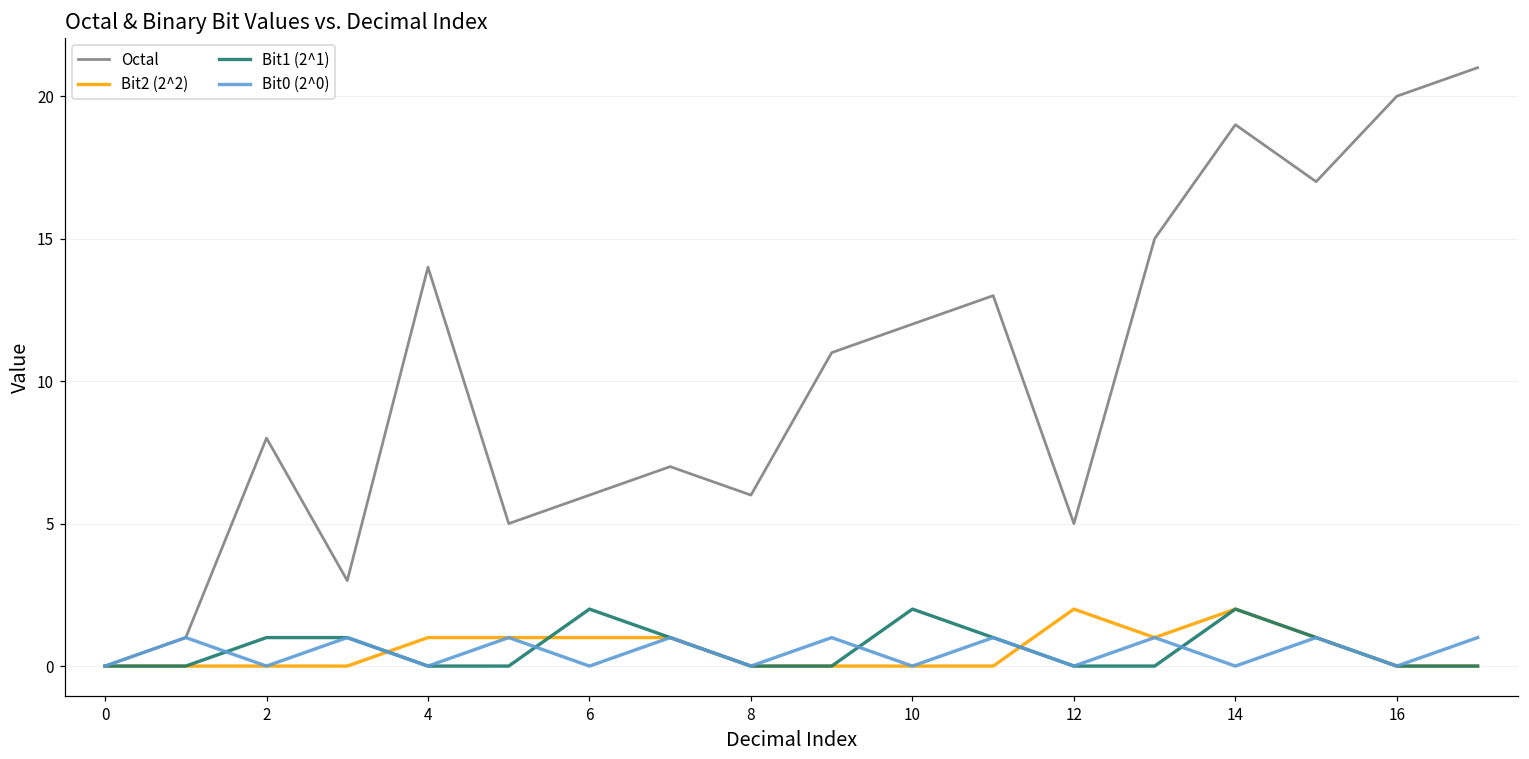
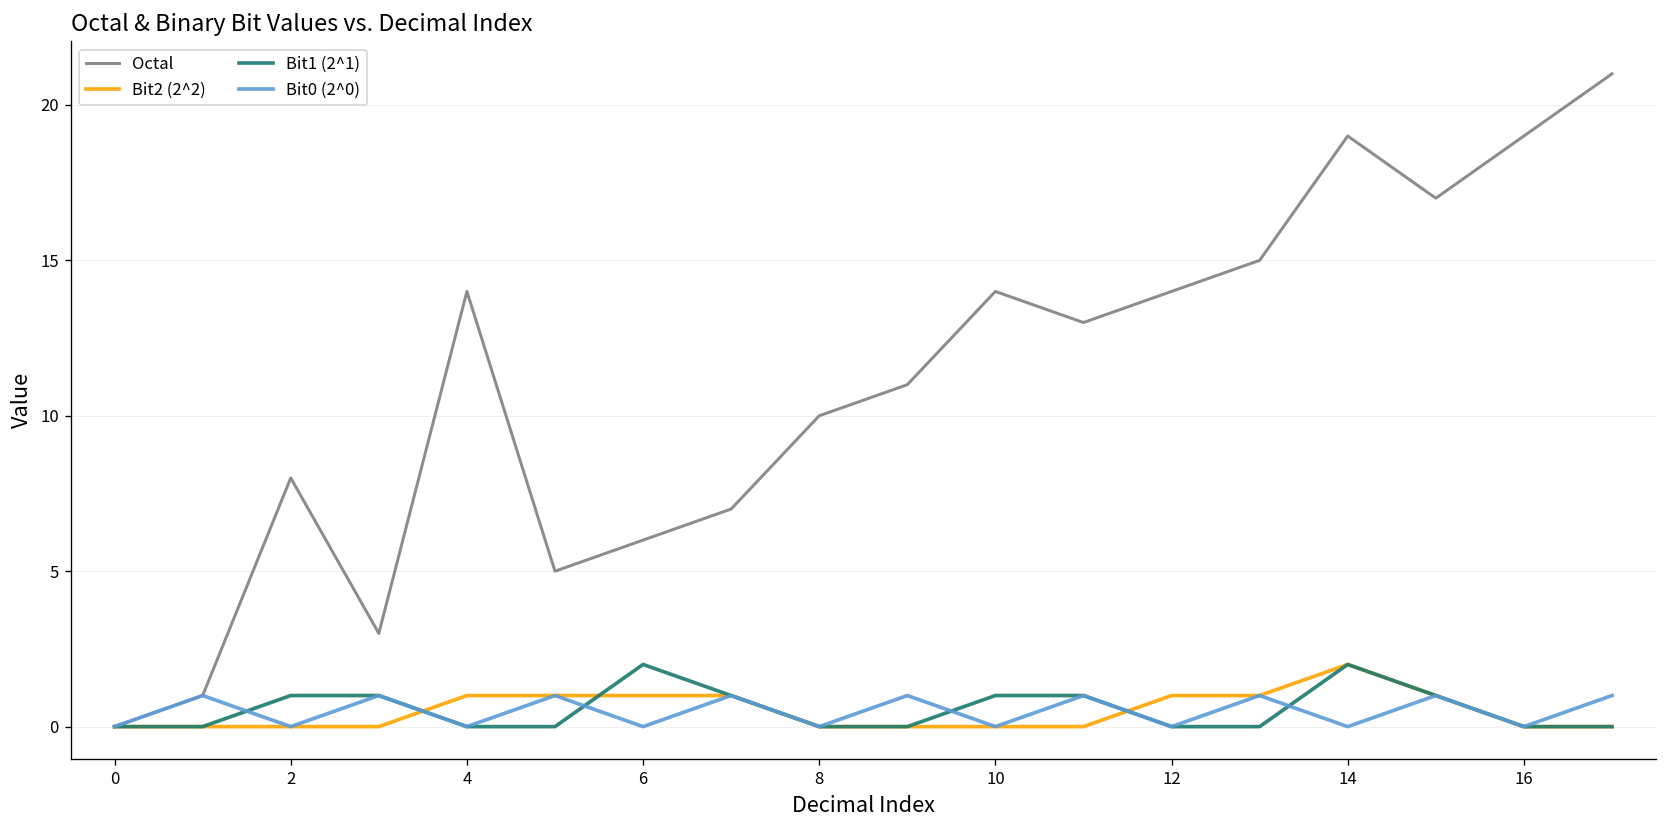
Octal, 8: 6 -> 10
Octal, 10: 12 -> 14
Bit1 (2^1), 10: 2 -> 1
Octal, 12: 5 -> 14
Bit2 (2^2), 12: 2 -> 1
Octal, 16: 20 -> 19
